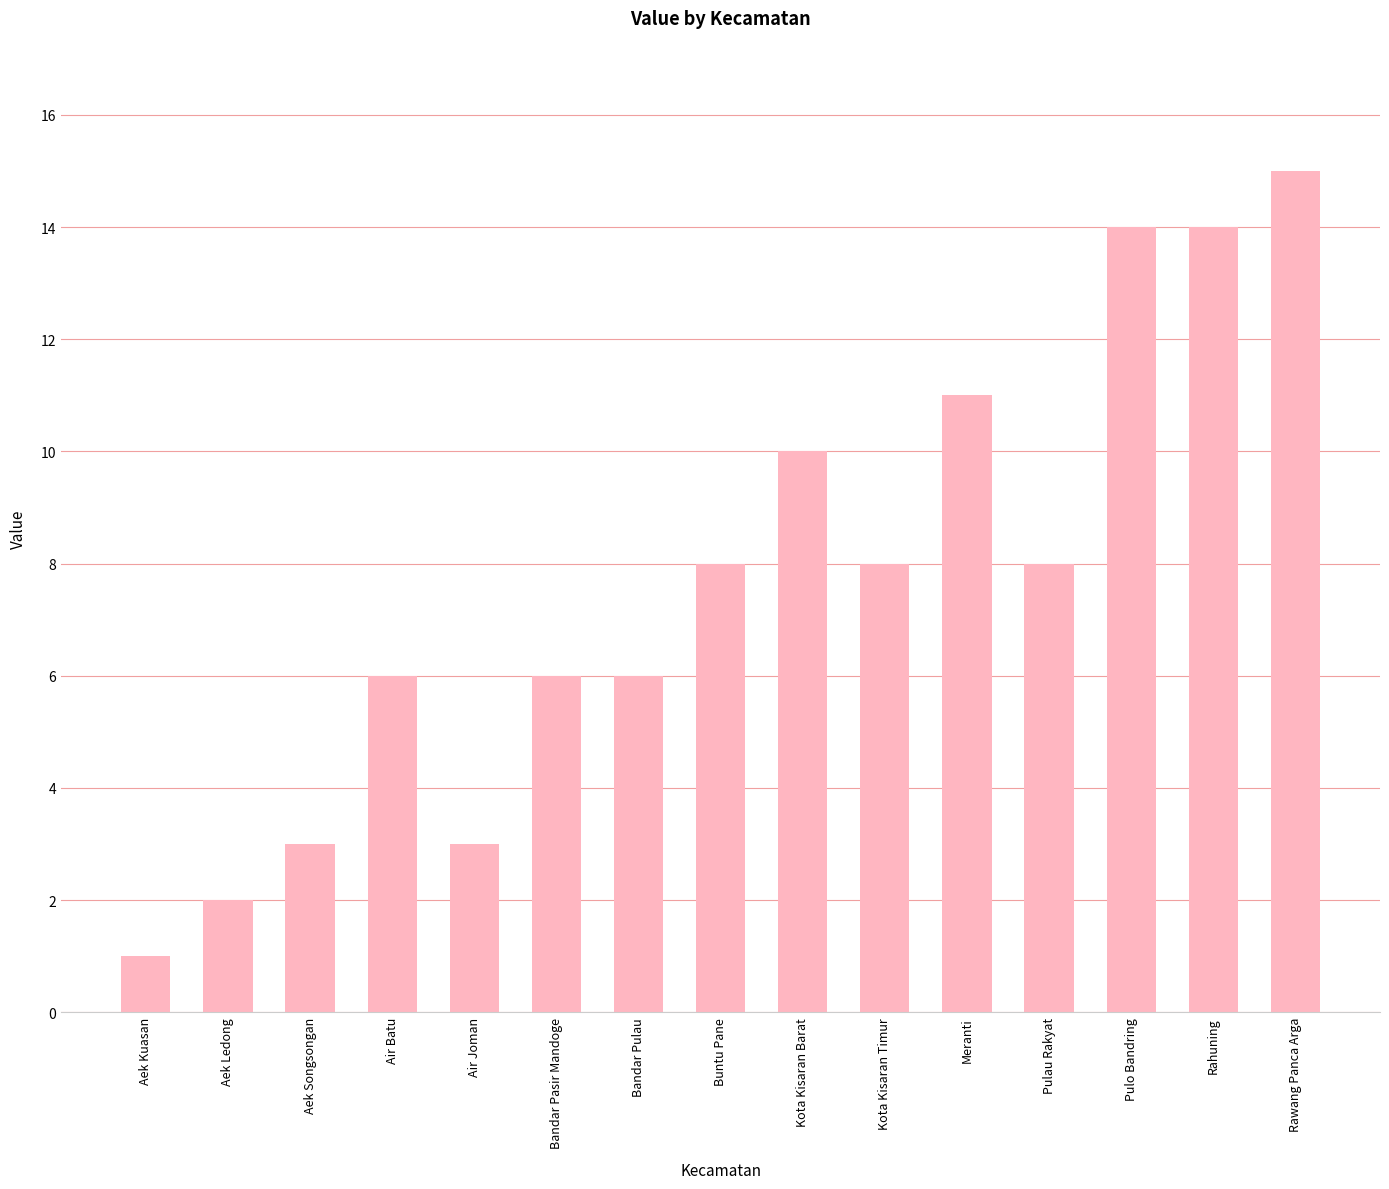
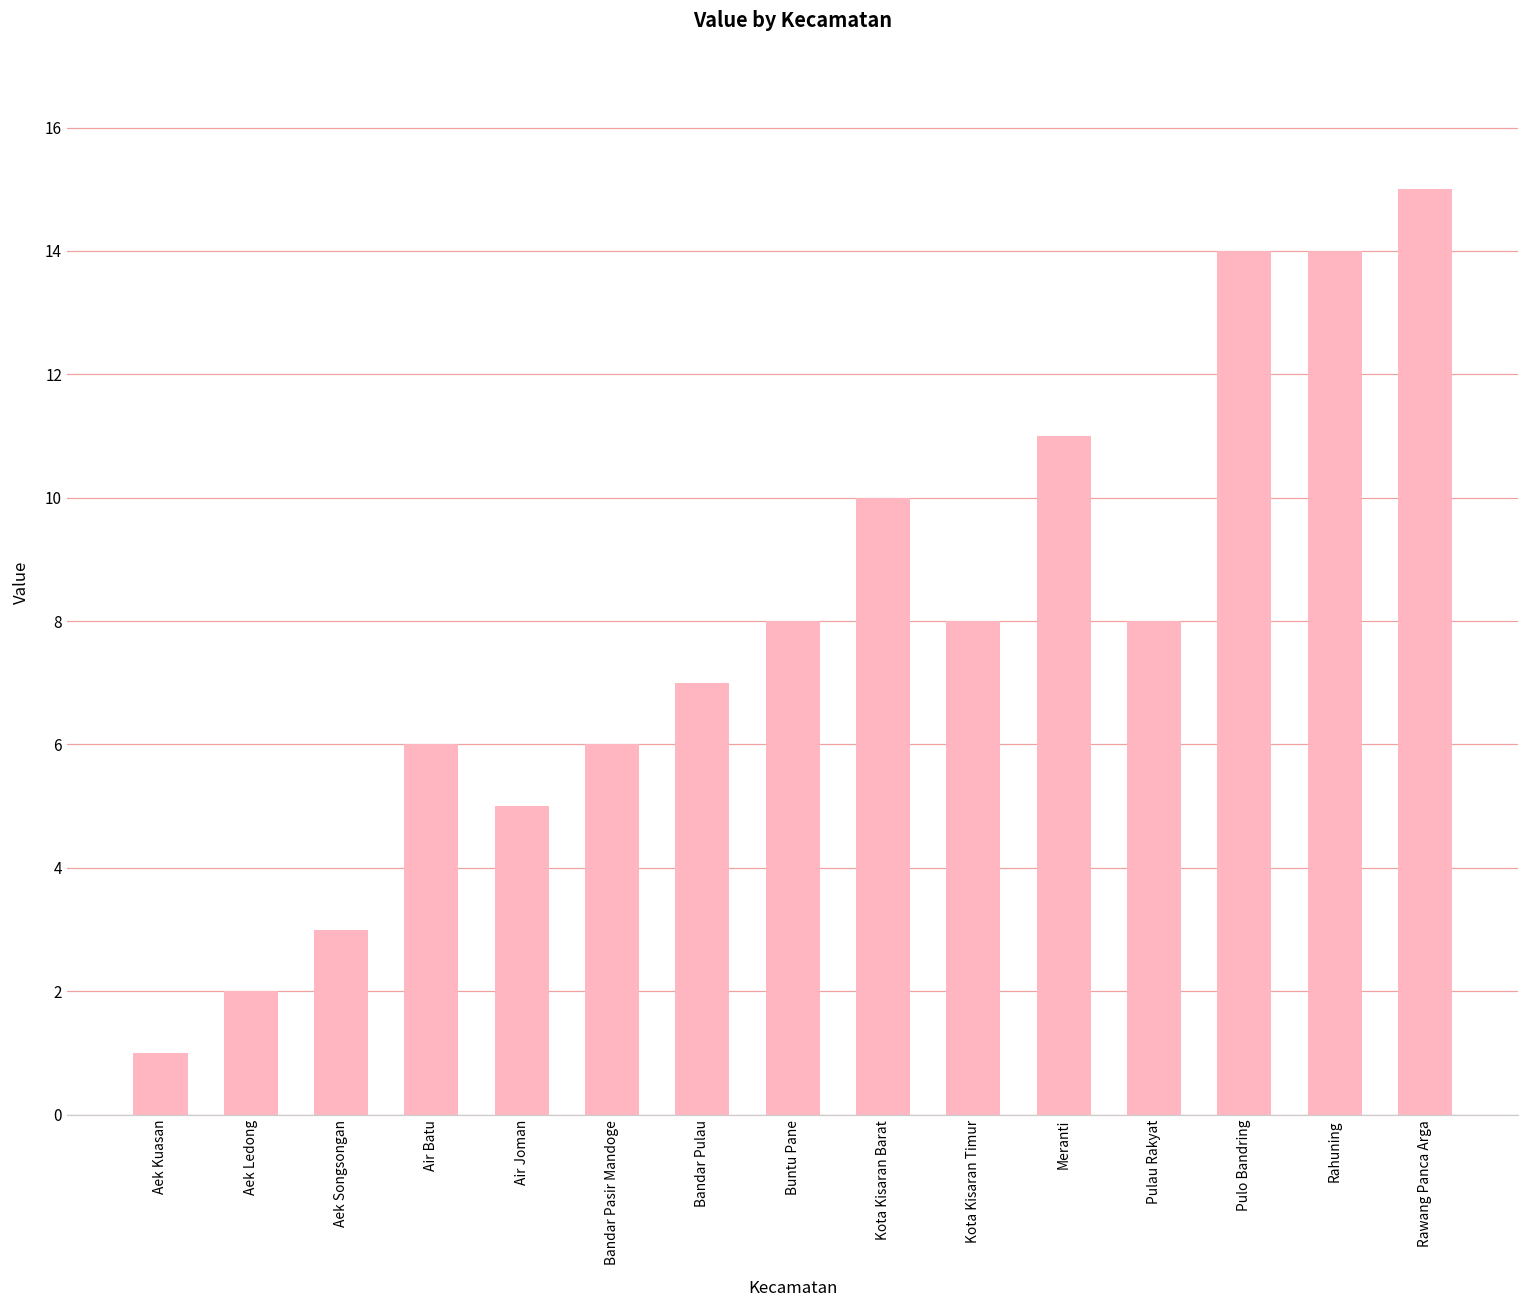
Air Joman: 3 -> 5
Bandar Pulau: 6 -> 7
